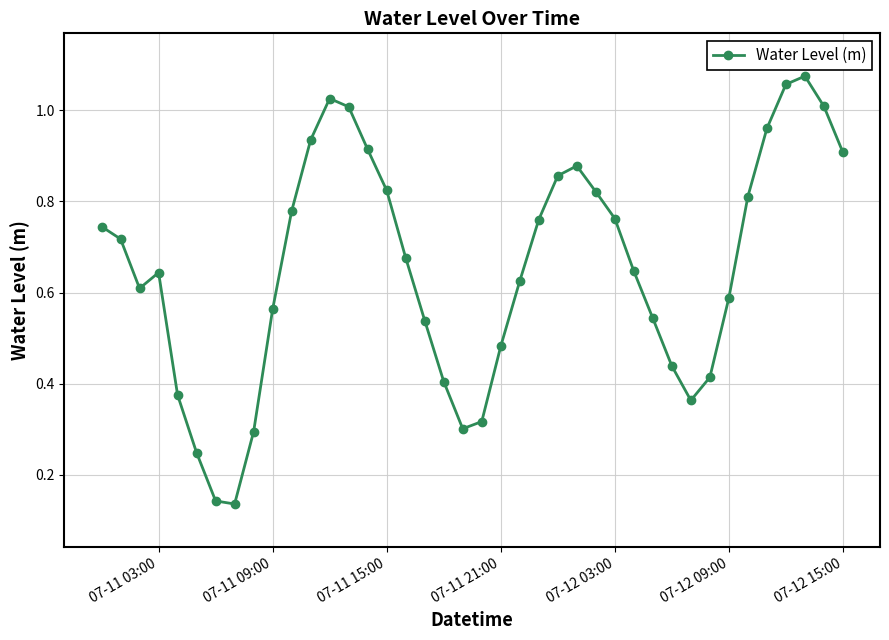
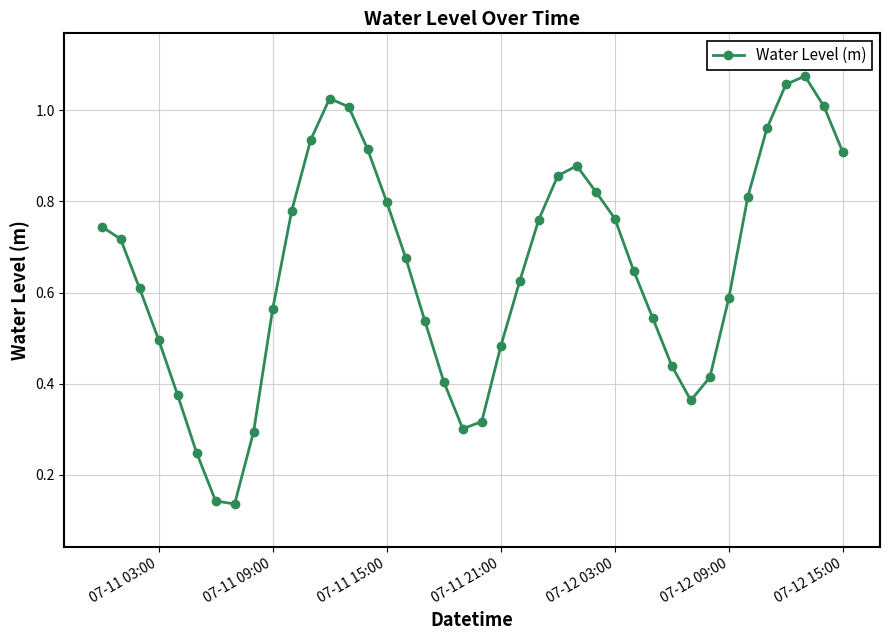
07-11 03:00: 0.64 -> 0.50
07-11 15:00: 0.82 -> 0.80
